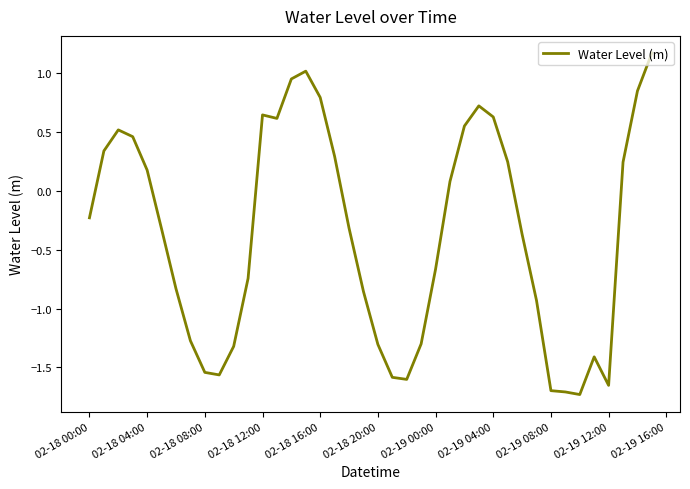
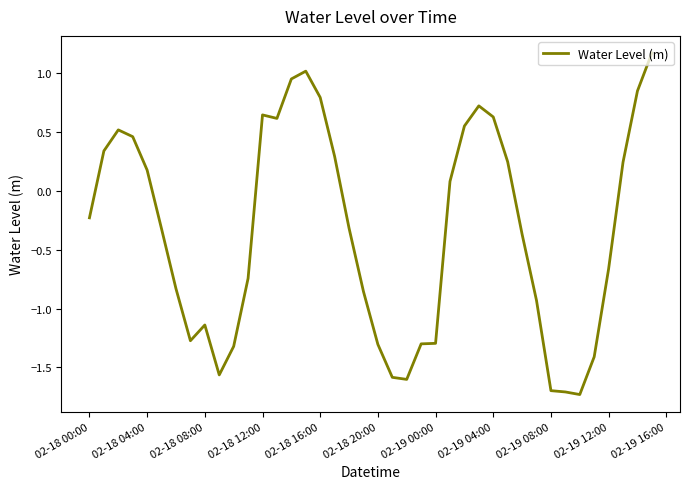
02-18 08:00: -1.54 -> -1.14
02-19 00:00: -0.67 -> -1.30
02-19 12:00: -1.65 -> -0.66
